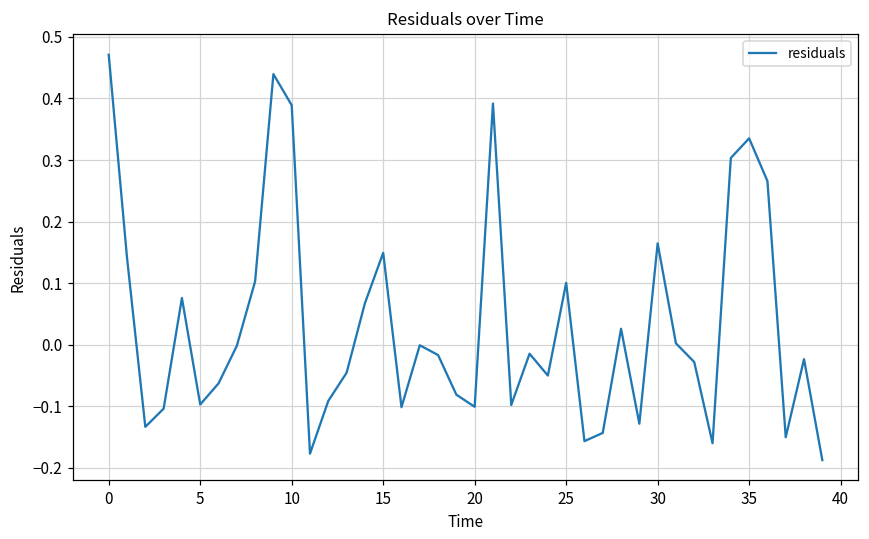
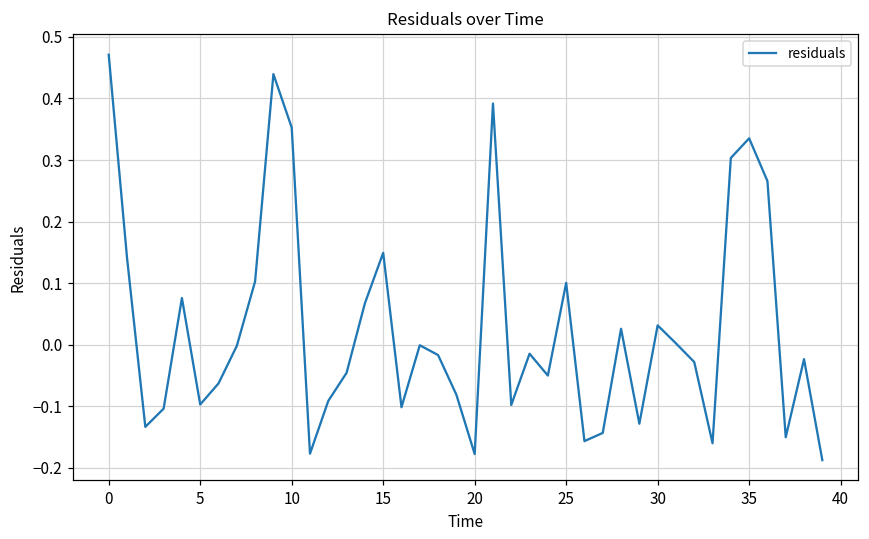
10: 0.39 -> 0.35
20: -0.10 -> -0.18
30: 0.16 -> 0.03
